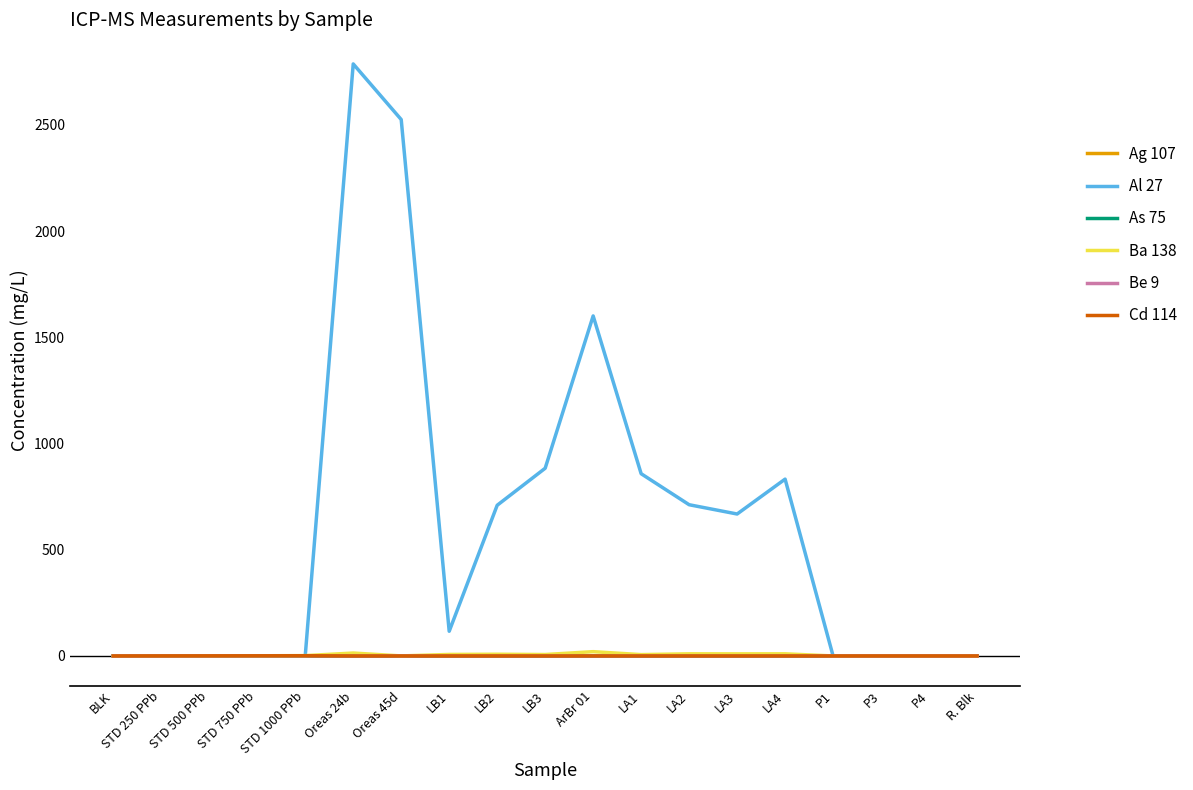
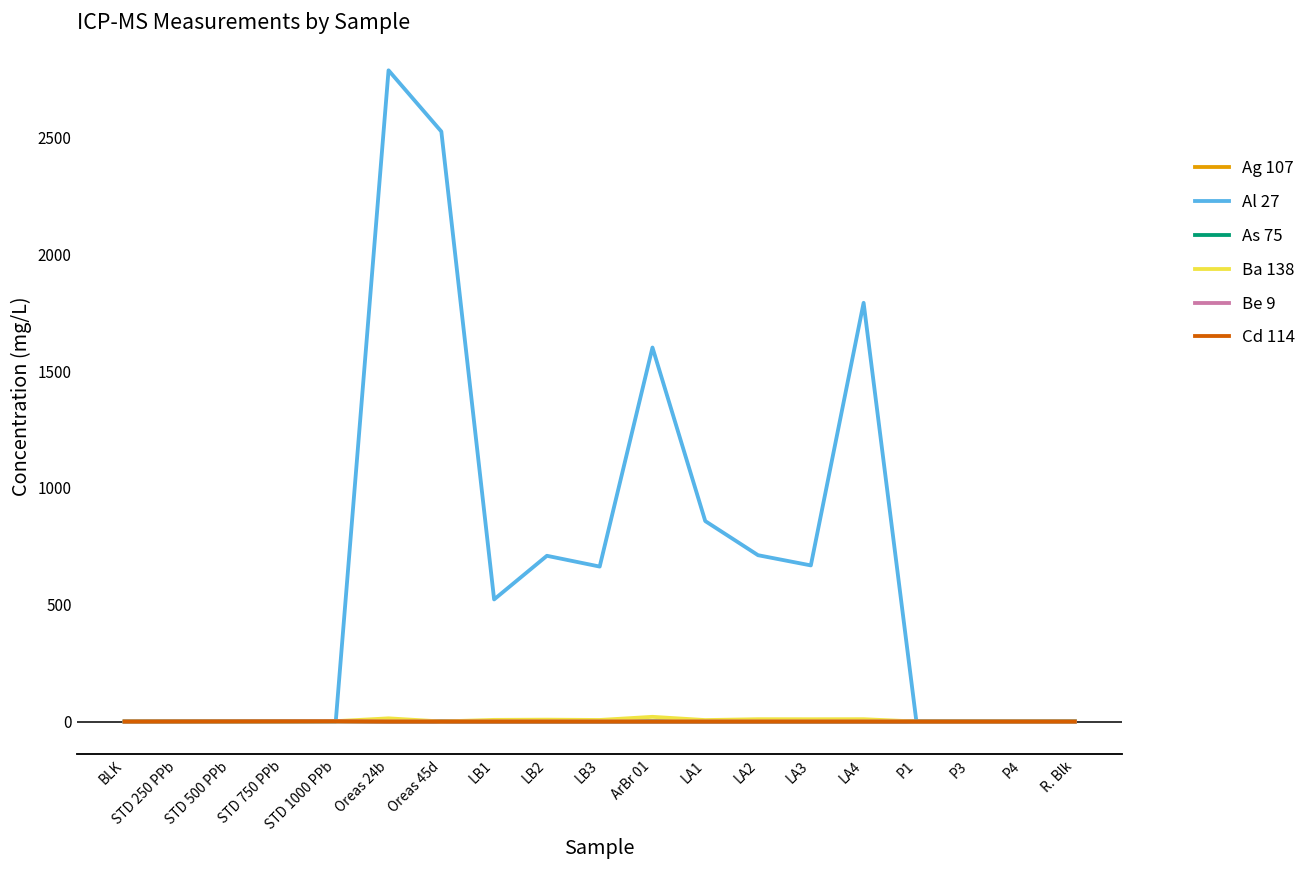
Al 27, LB1: 120 -> 520
Al 27, LB3: 880 -> 660
Al 27, LA4: 830 -> 1790
